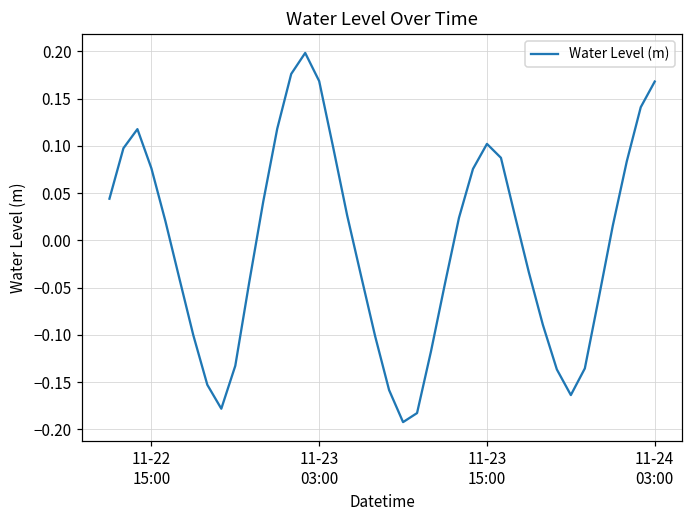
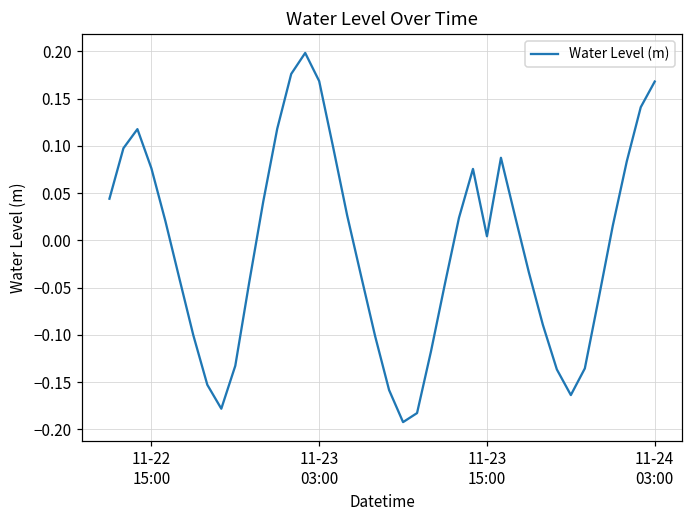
11-23 15:00: 0.10 -> 0.00
